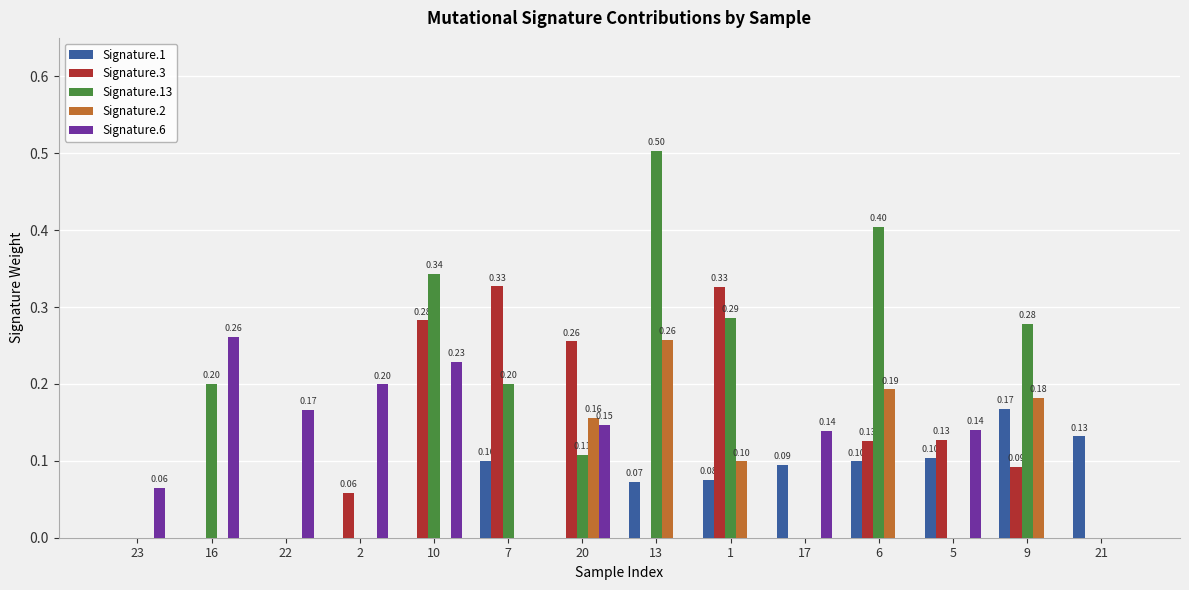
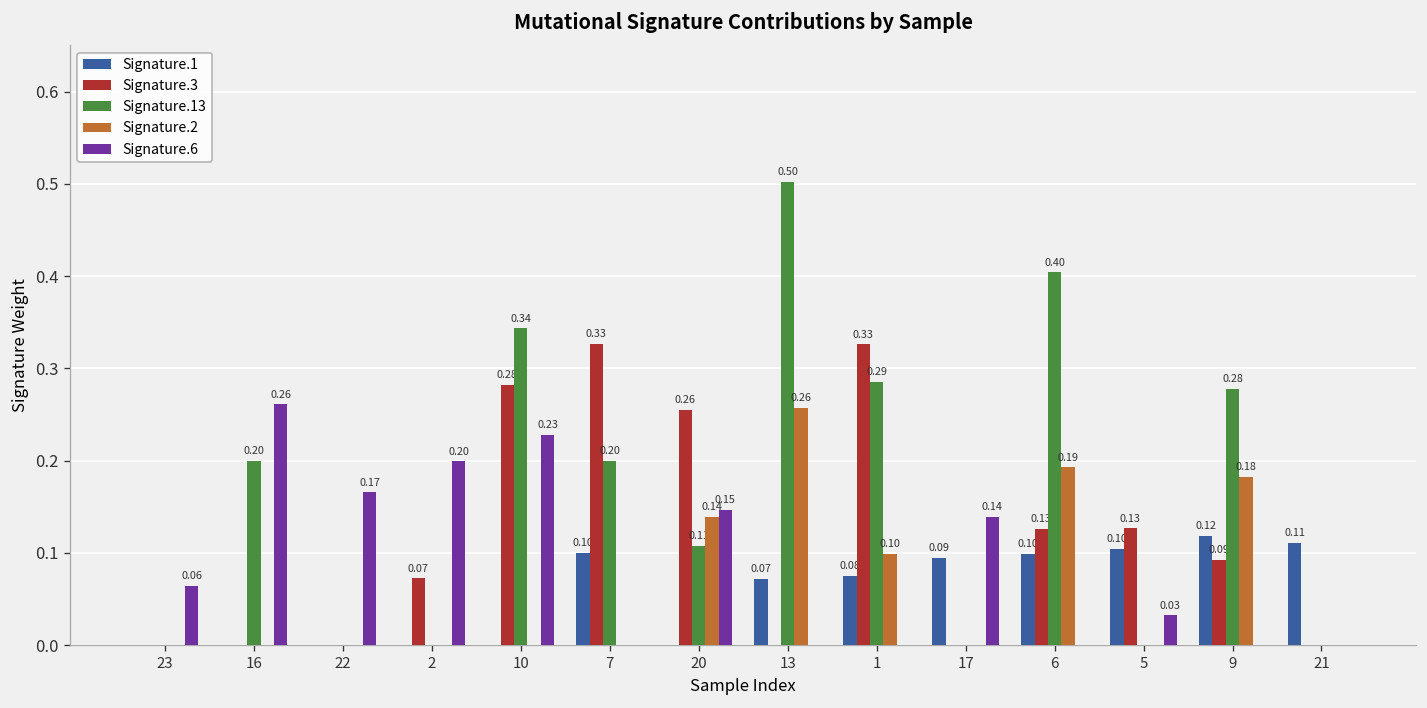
Signature.3, 2: 0.06 -> 0.07
Signature.2, 20: 0.16 -> 0.14
Signature.6, 5: 0.14 -> 0.03
Signature.1, 9: 0.17 -> 0.12
Signature.1, 21: 0.13 -> 0.11
